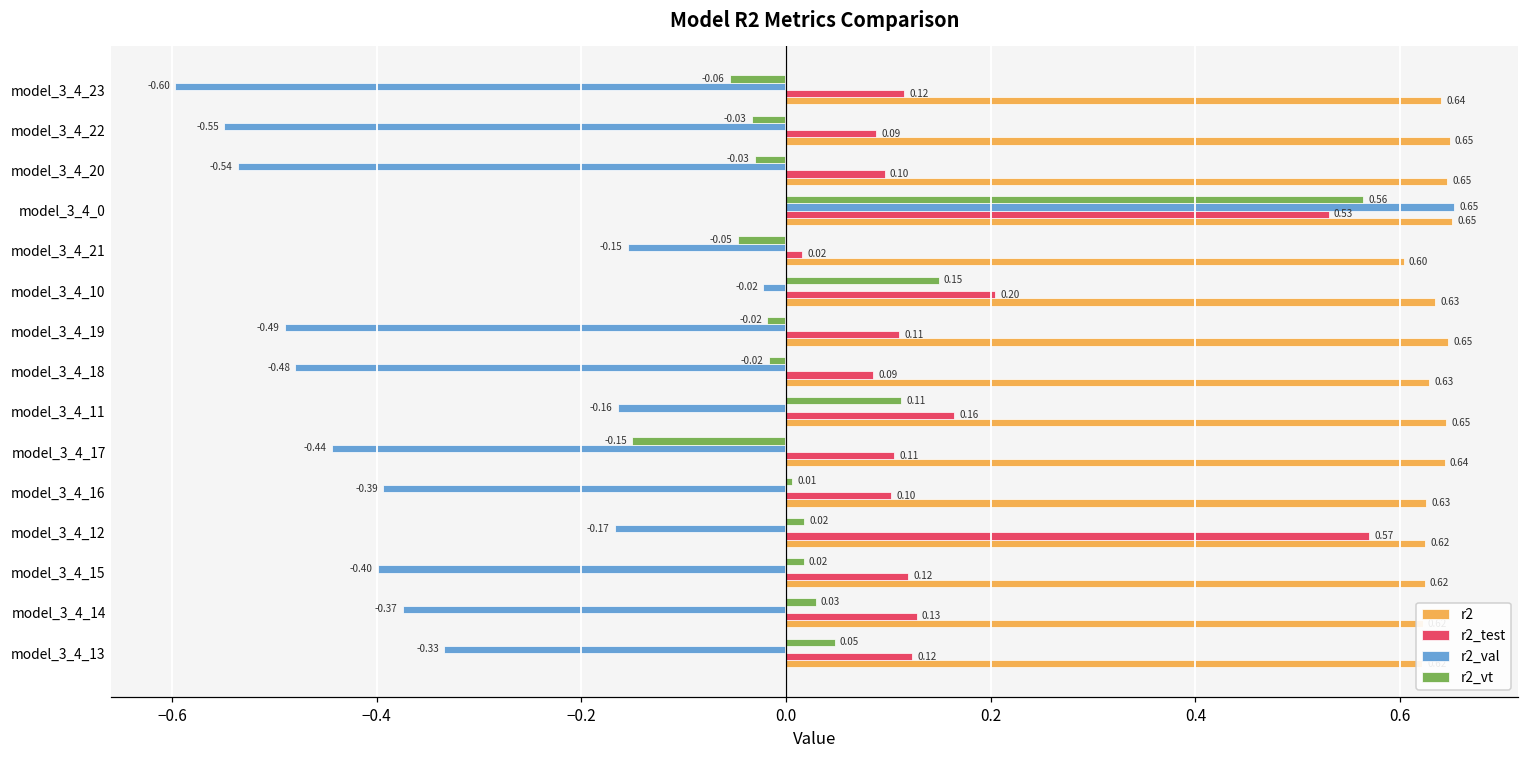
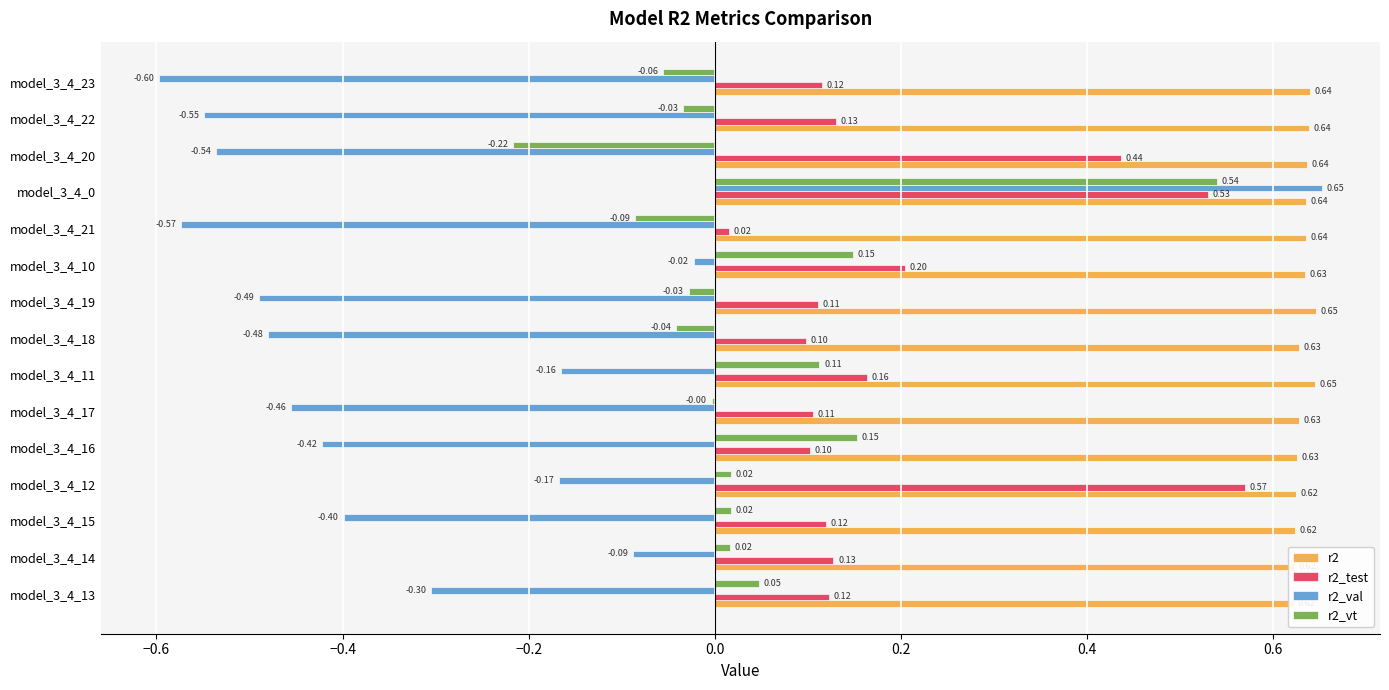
r2_test, model_3_4_22: 0.09 -> 0.13
r2, model_3_4_22: 0.65 -> 0.64
r2_vt, model_3_4_20: -0.03 -> -0.22
r2_test, model_3_4_20: 0.10 -> 0.44
r2, model_3_4_20: 0.65 -> 0.64
r2_vt, model_3_4_0: 0.56 -> 0.54
r2, model_3_4_0: 0.65 -> 0.64
r2_vt, model_3_4_21: -0.05 -> -0.09
r2_val, model_3_4_21: -0.15 -> -0.57
r2, model_3_4_21: 0.60 -> 0.64
r2_vt, model_3_4_19: -0.02 -> -0.03
r2_vt, model_3_4_18: -0.02 -> -0.04
r2_test, model_3_4_18: 0.09 -> 0.10
r2_vt, model_3_4_17: -0.15 -> -0.00
r2_val, model_3_4_17: -0.44 -> -0.46
r2, model_3_4_17: 0.64 -> 0.63
r2_vt, model_3_4_16: 0.01 -> 0.15
r2_val, model_3_4_16: -0.39 -> -0.42
r2_vt, model_3_4_14: 0.03 -> 0.02
r2_val, model_3_4_14: -0.37 -> -0.09
r2_val, model_3_4_13: -0.33 -> -0.30
